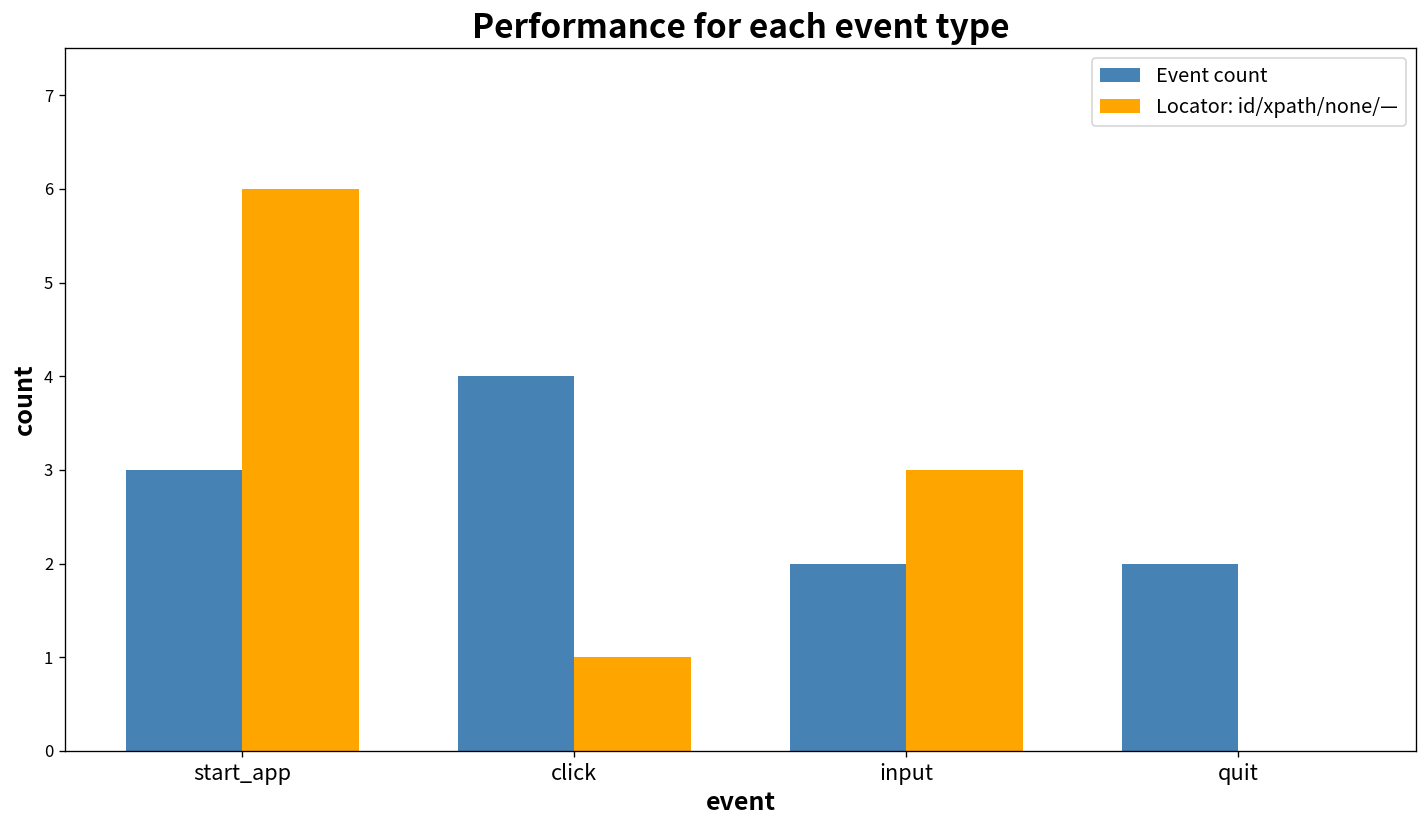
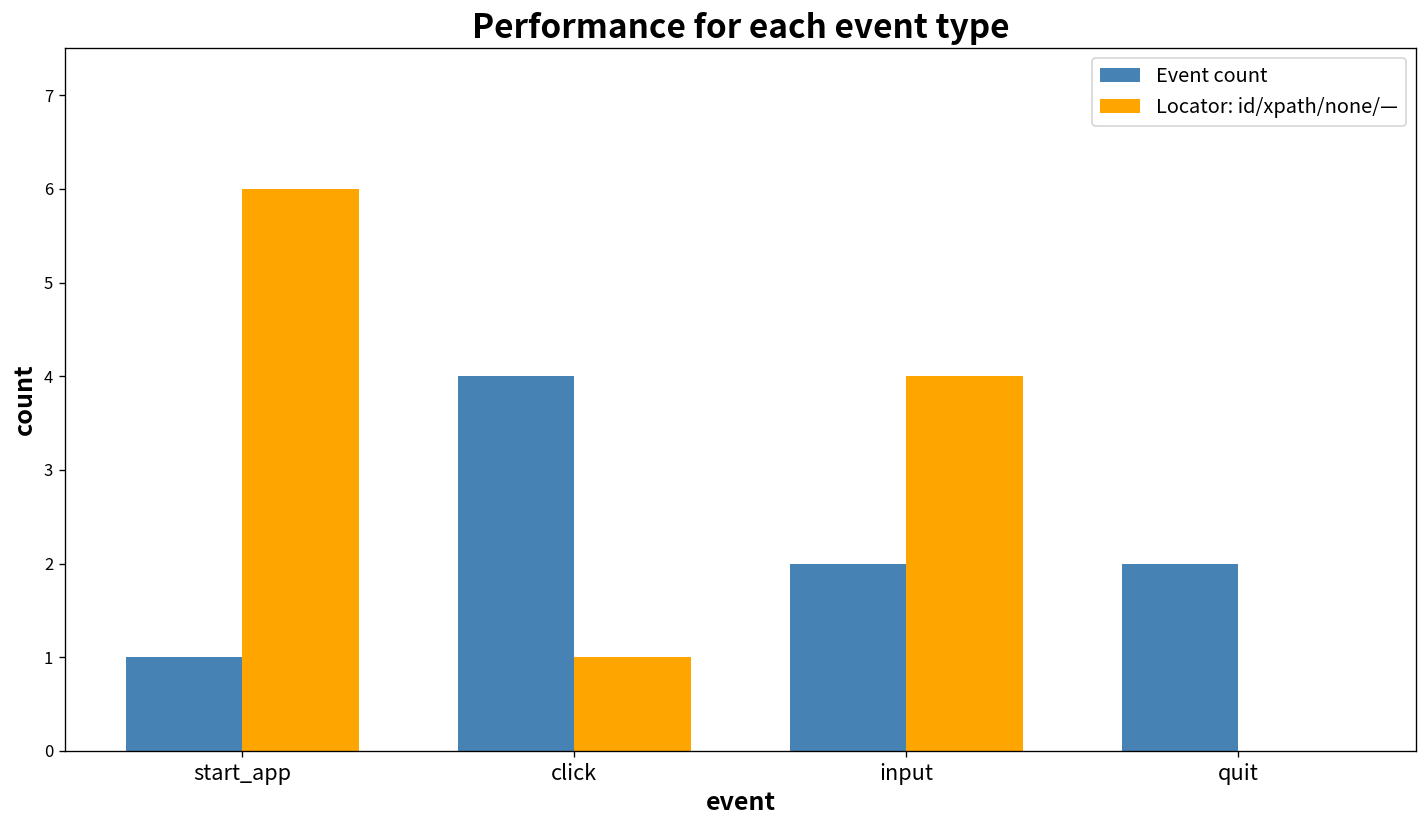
Event count, start_app: 3 -> 1
Locator: id/xpath/none/—, input: 3 -> 4
